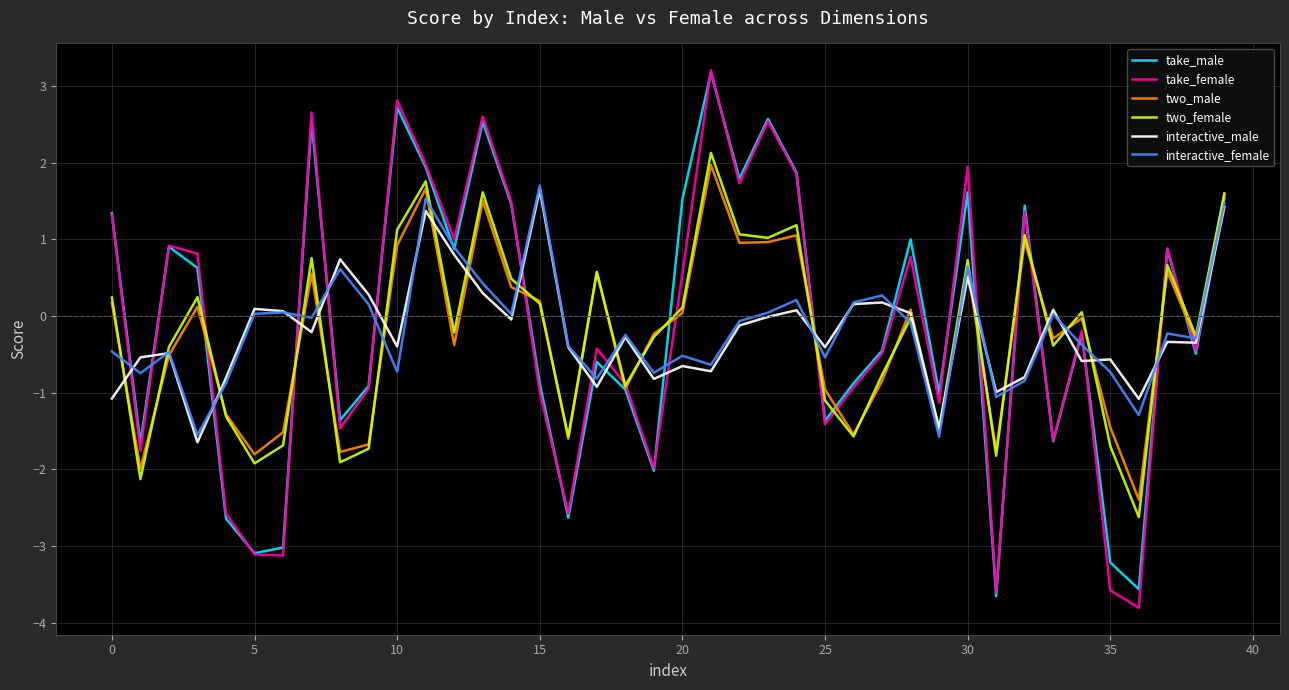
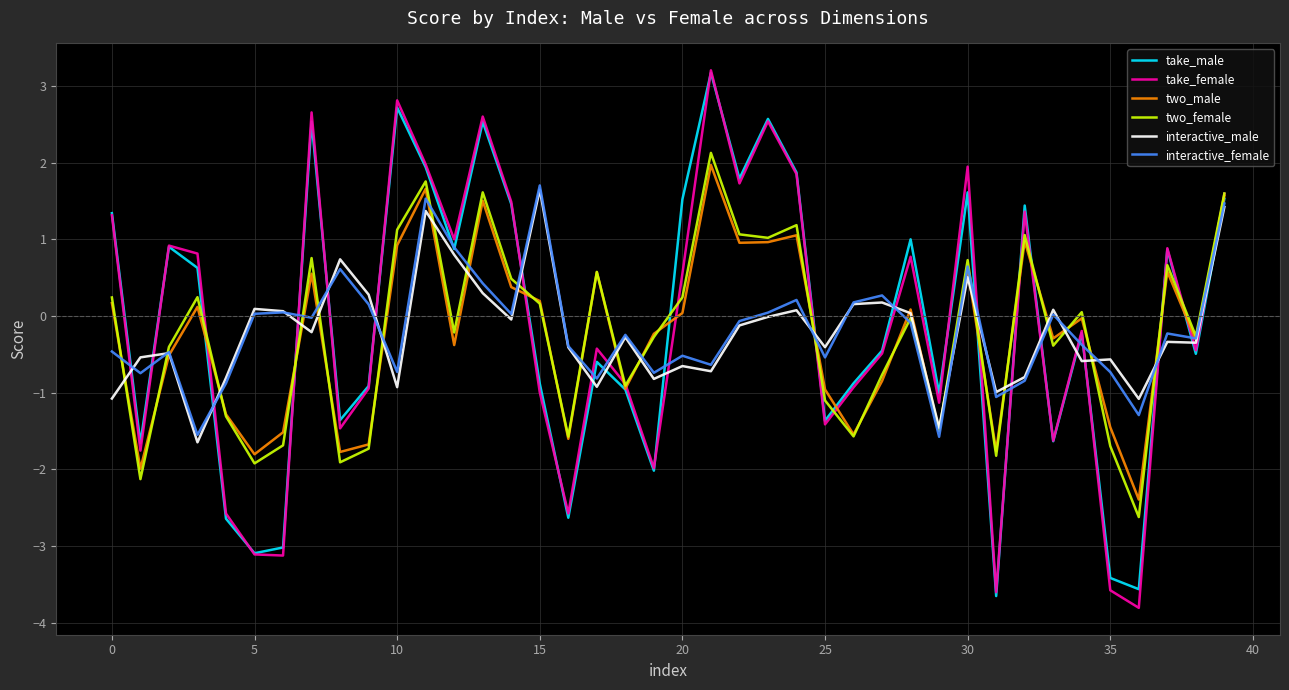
interactive_male, 10: -0.4 -> -0.9
two_female, 20: 0.1 -> 0.2
take_male, 35: -3.2 -> -3.4
